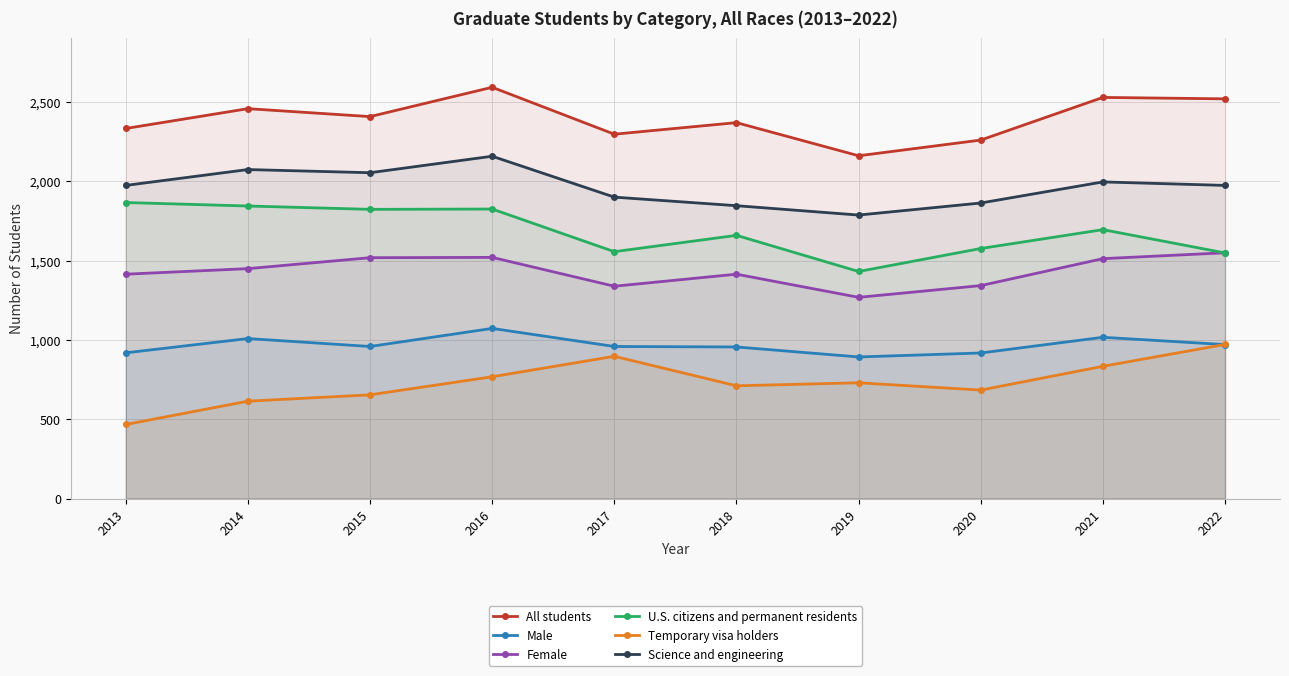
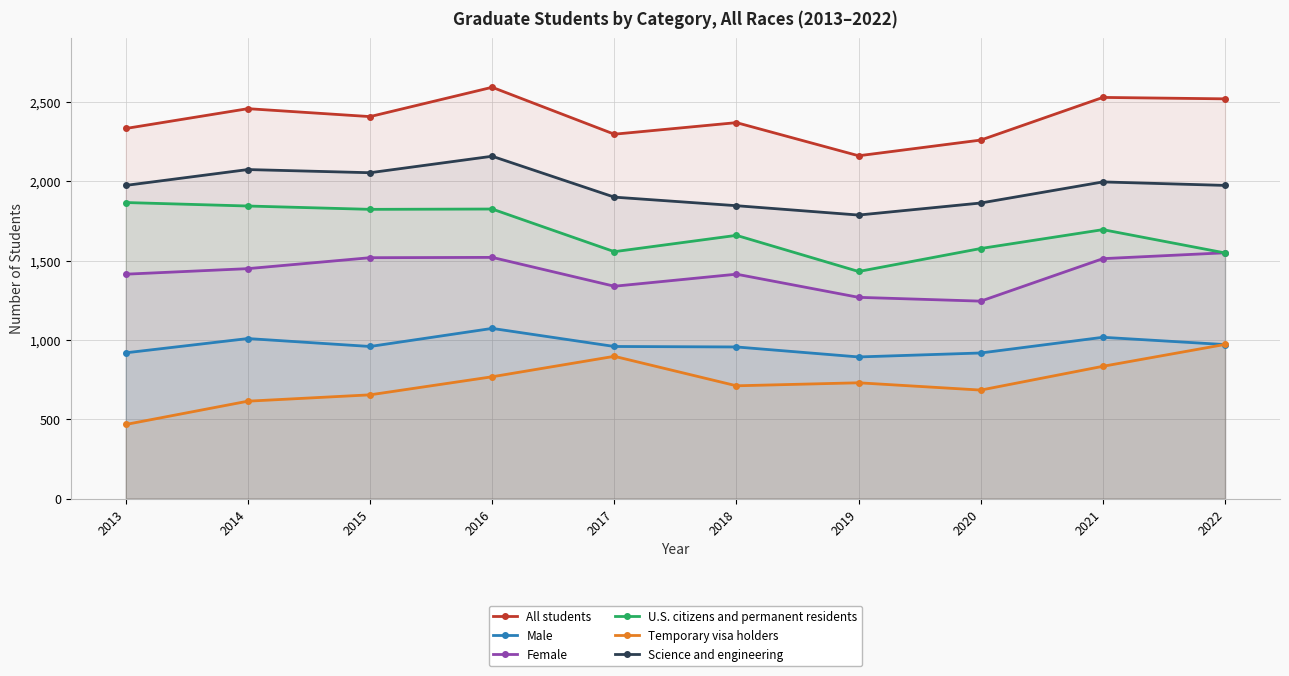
Female, 2020: 1,340 -> 1,250
